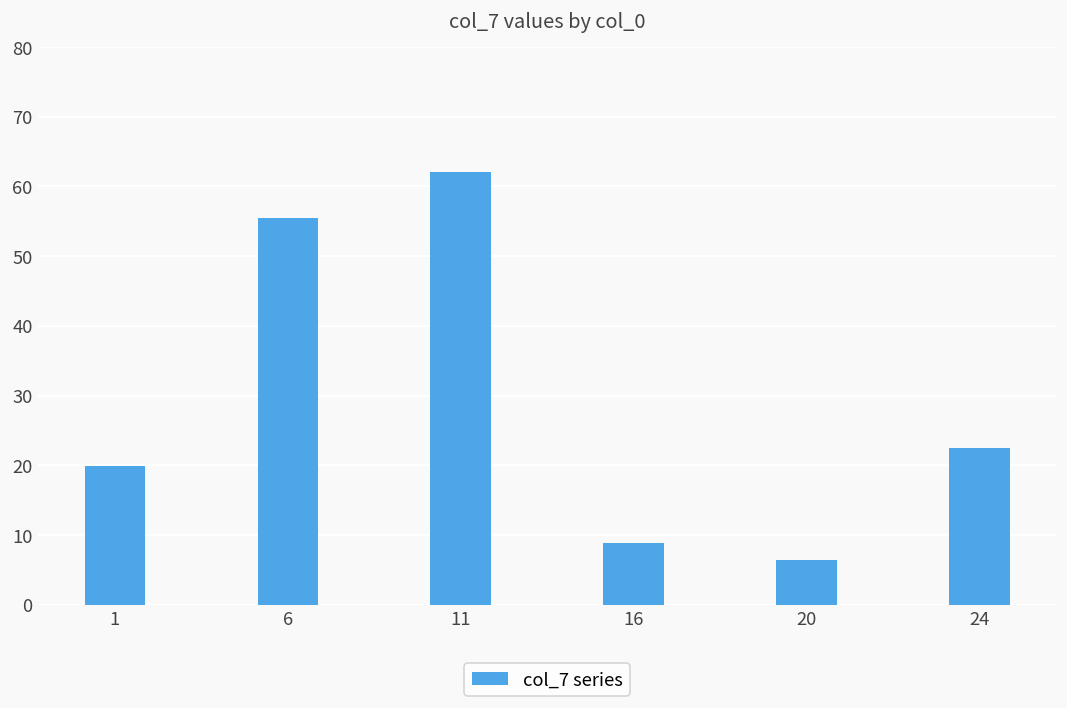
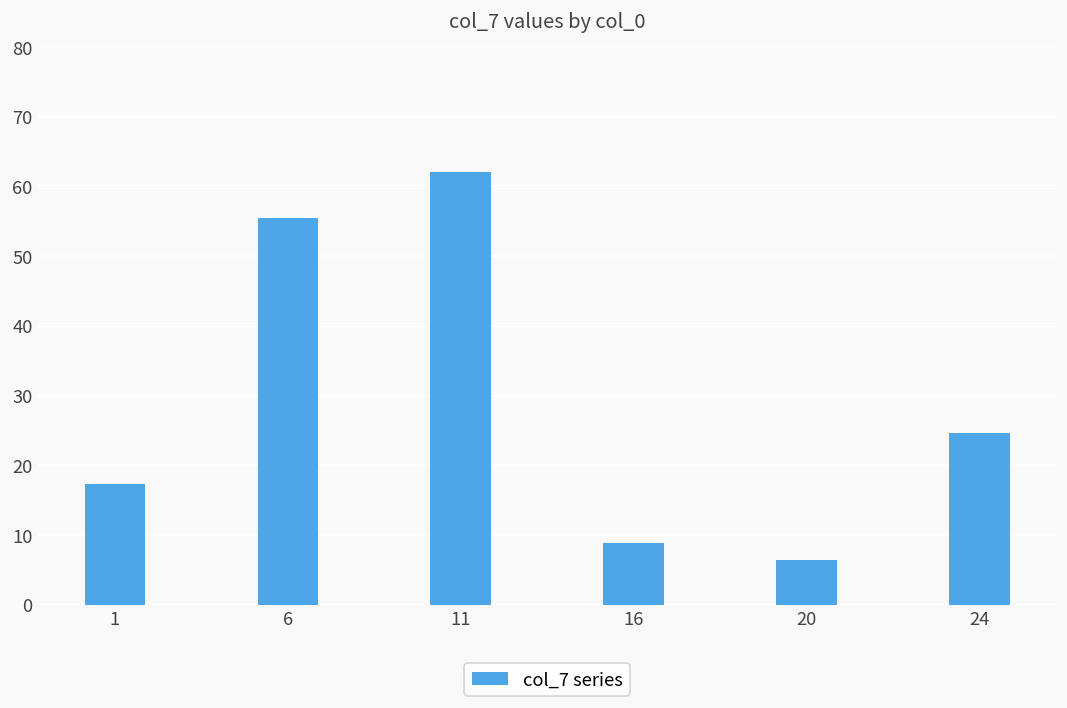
1: 20 -> 17
24: 22 -> 25
